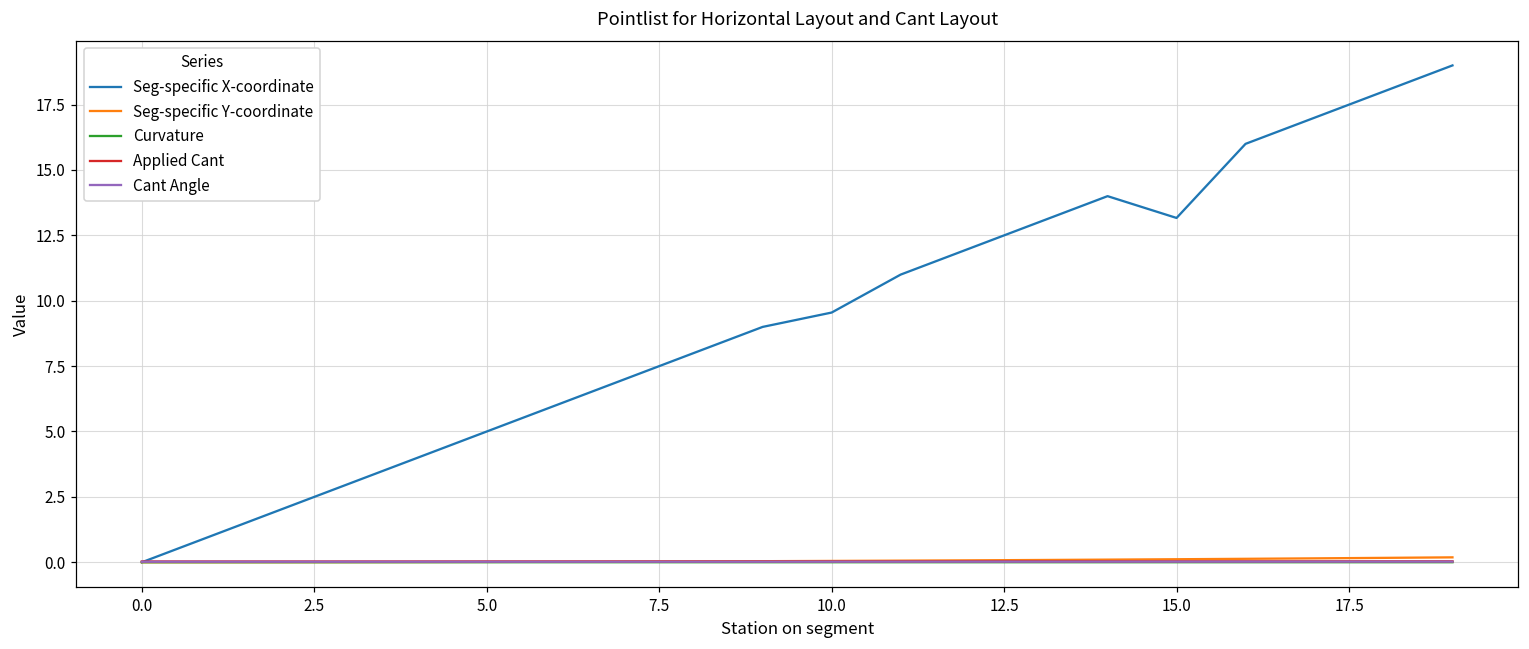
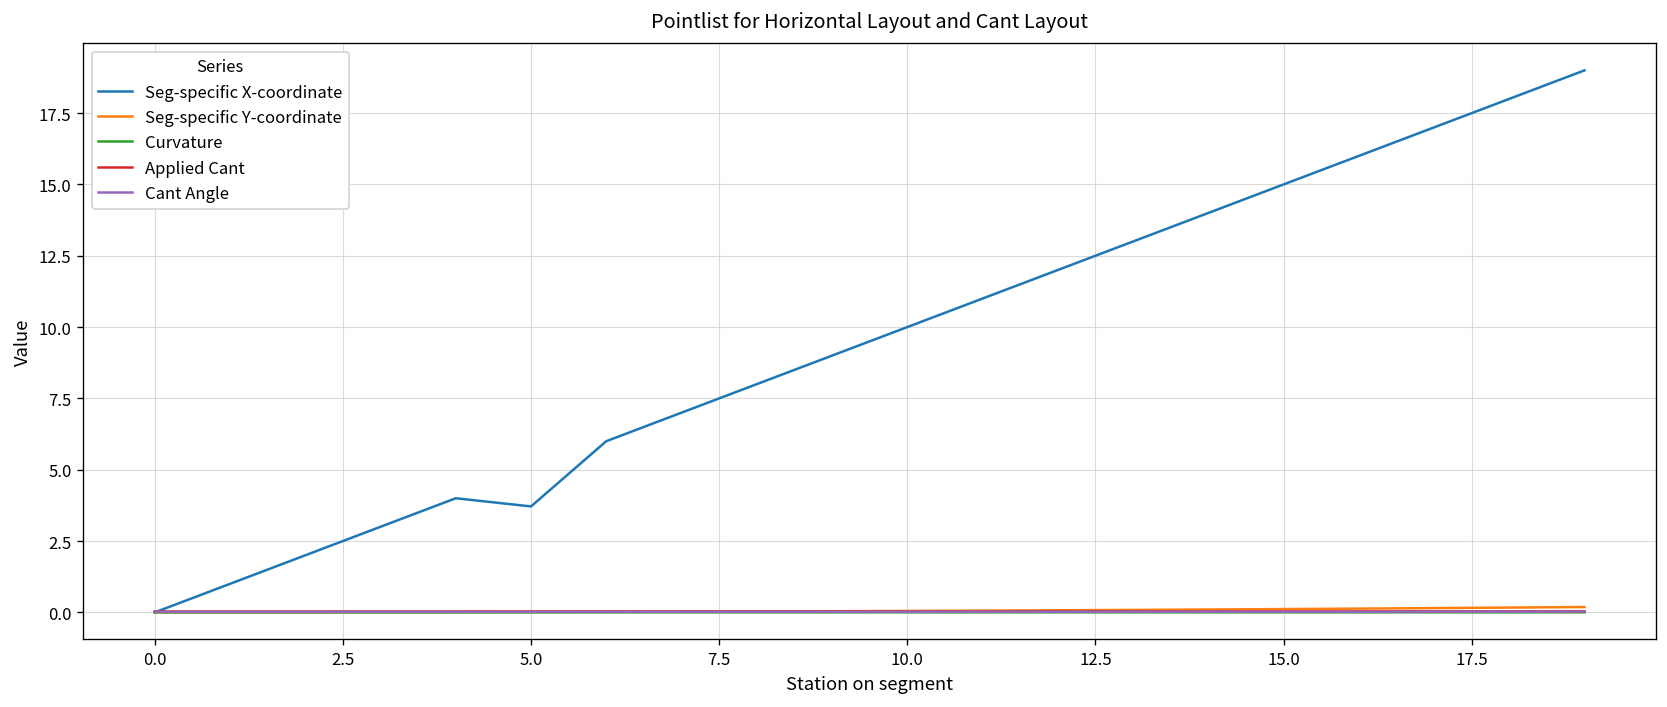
Seg-specific X-coordinate, 5.0: 5.0 -> 3.7
Seg-specific X-coordinate, 10.0: 9.5 -> 10.0
Seg-specific X-coordinate, 15.0: 13.2 -> 15.0
